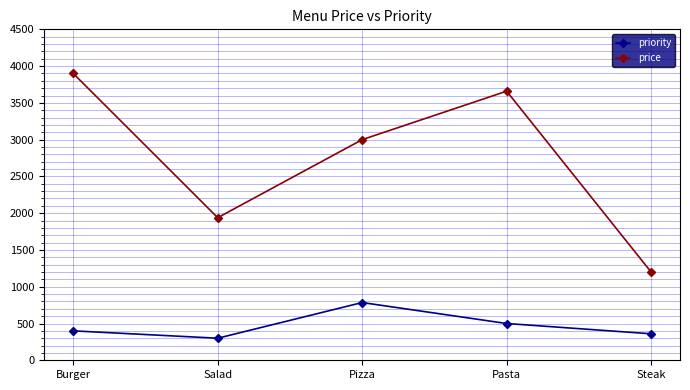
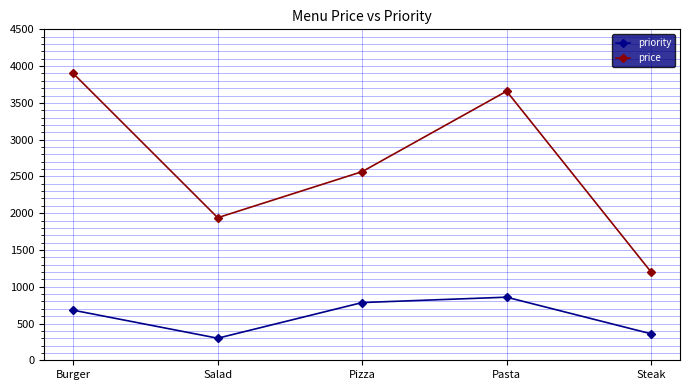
priority, Burger: 400 -> 700
price, Pizza: 3000 -> 2600
priority, Pasta: 500 -> 900
